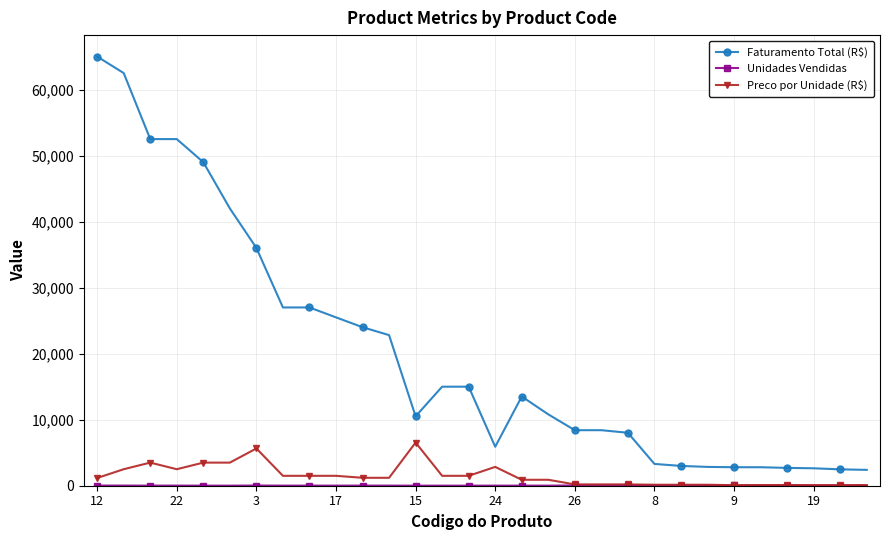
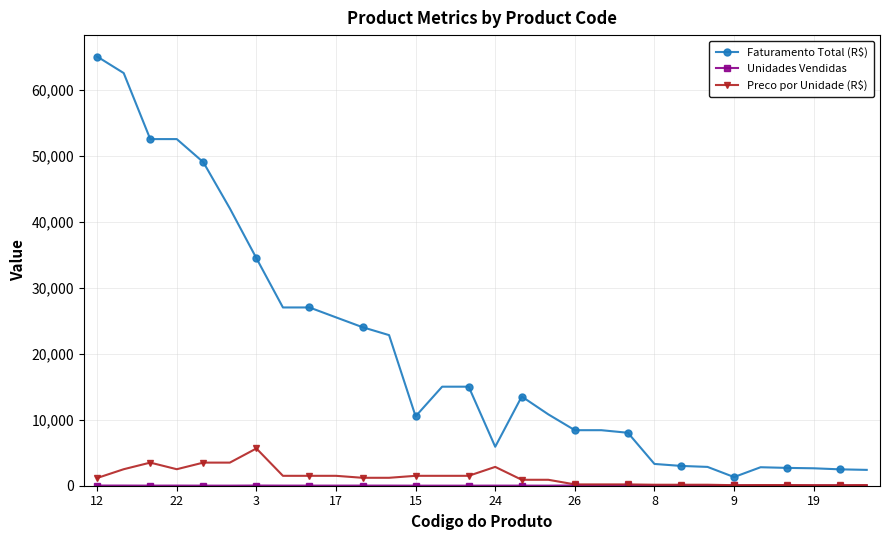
Faturamento Total (R$), 3: 36,000 -> 34,000
Preco por Unidade (R$), 15: 7,000 -> 2,000
Faturamento Total (R$), 9: 3,000 -> 1,000
